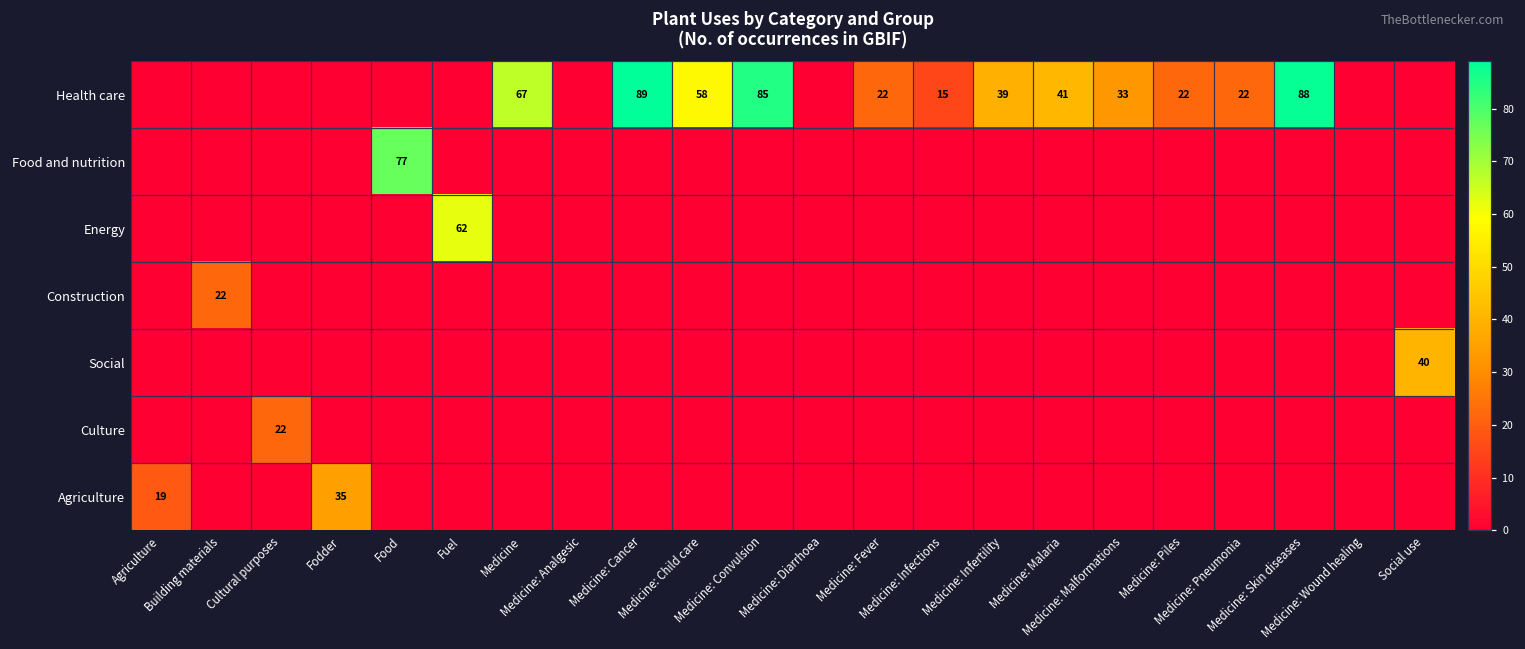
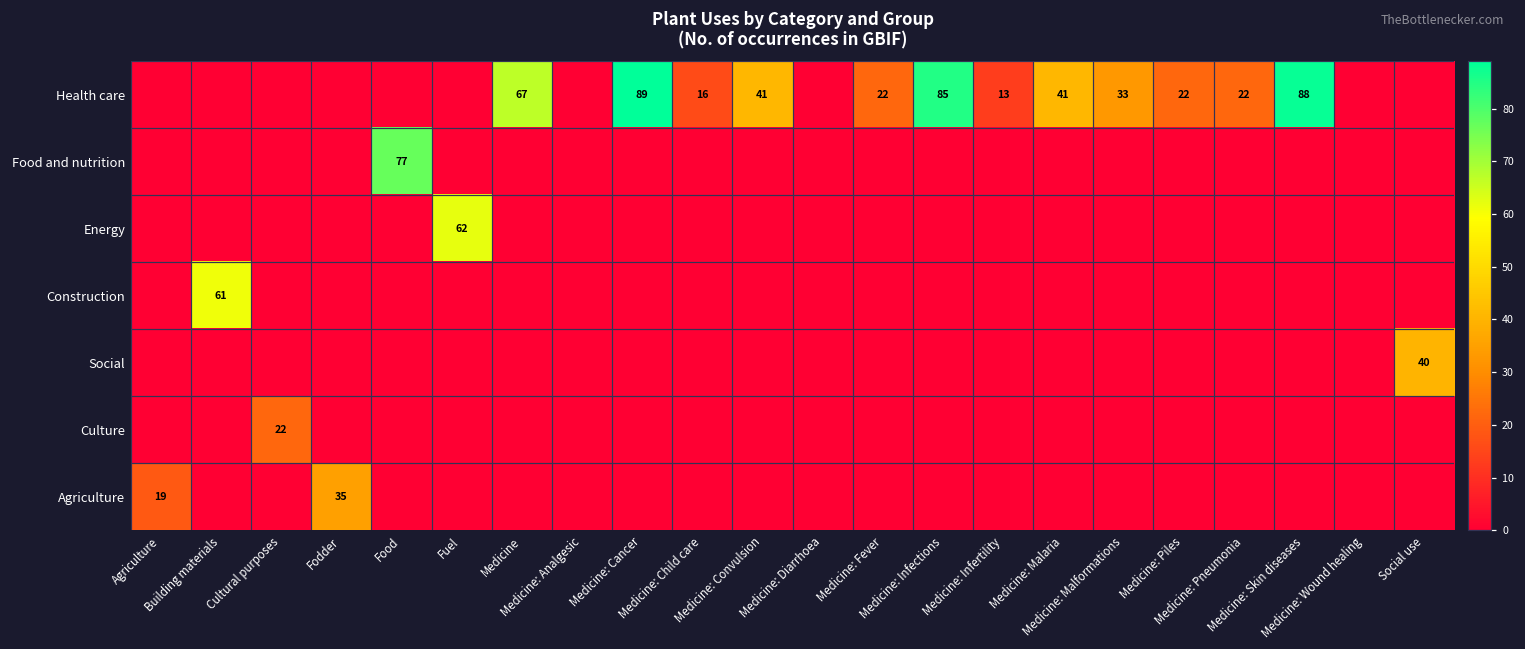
Health care, Medicine: Child care: 58 -> 16
Health care, Medicine: Convulsion: 85 -> 41
Health care, Medicine: Infections: 15 -> 85
Health care, Medicine: Infertility: 39 -> 13
Construction, Building materials: 22 -> 61
